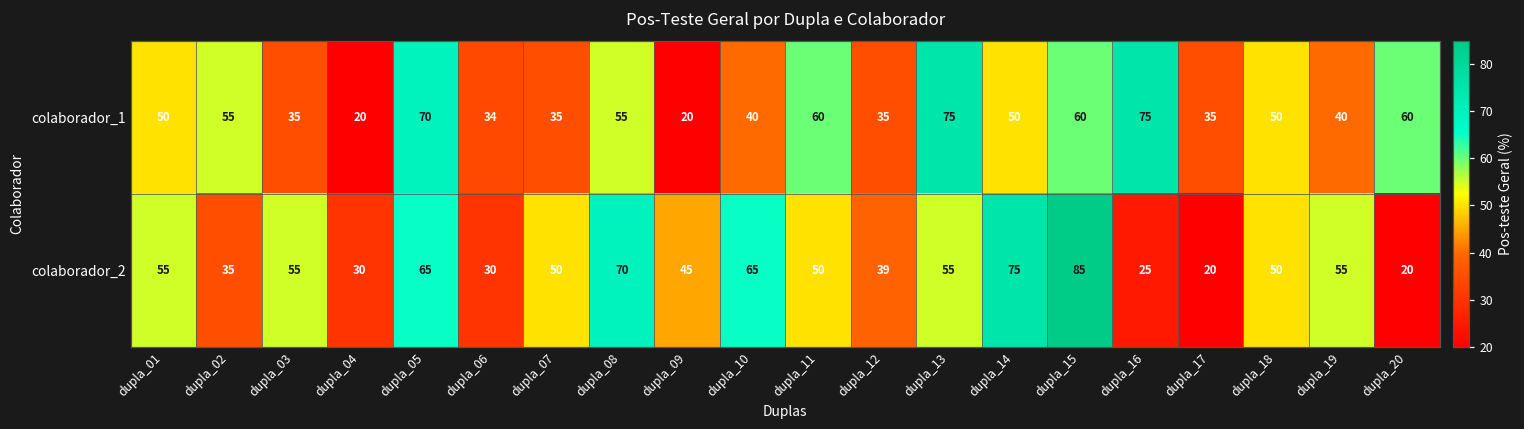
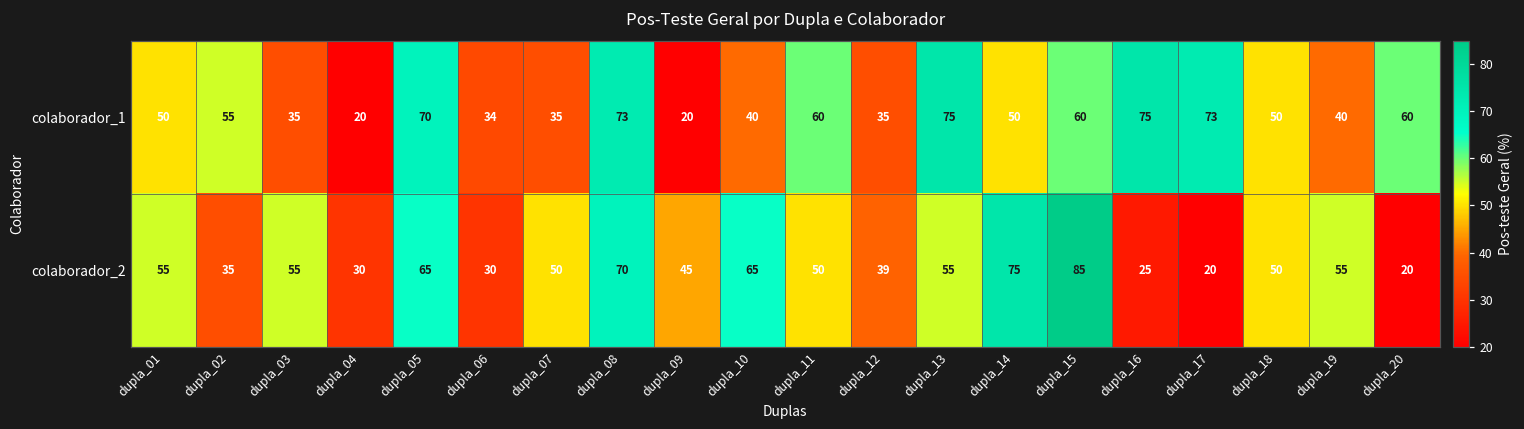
colaborador_1, dupla_08: 55 -> 73
colaborador_1, dupla_17: 35 -> 73
